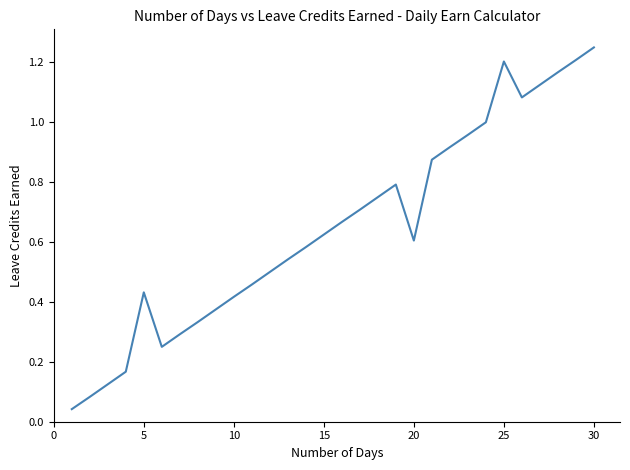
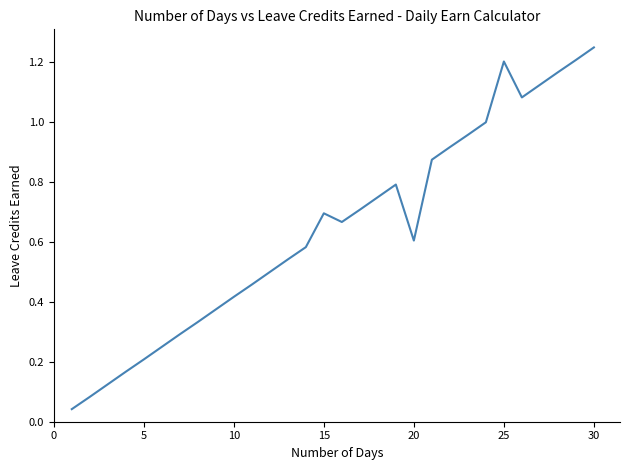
5: 0.43 -> 0.21
15: 0.63 -> 0.70
